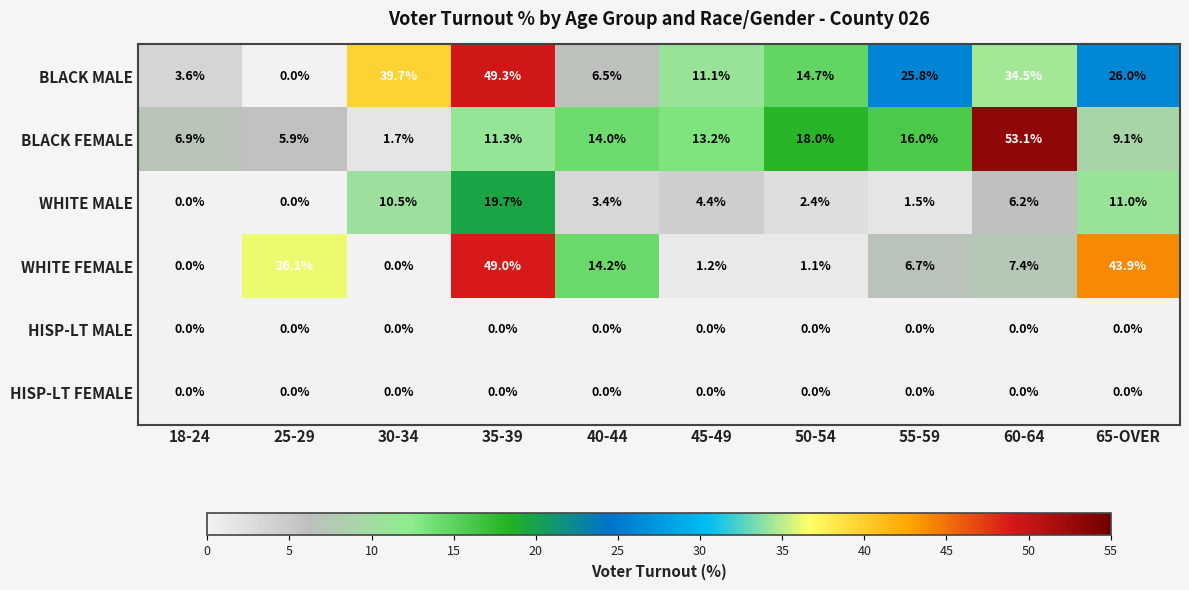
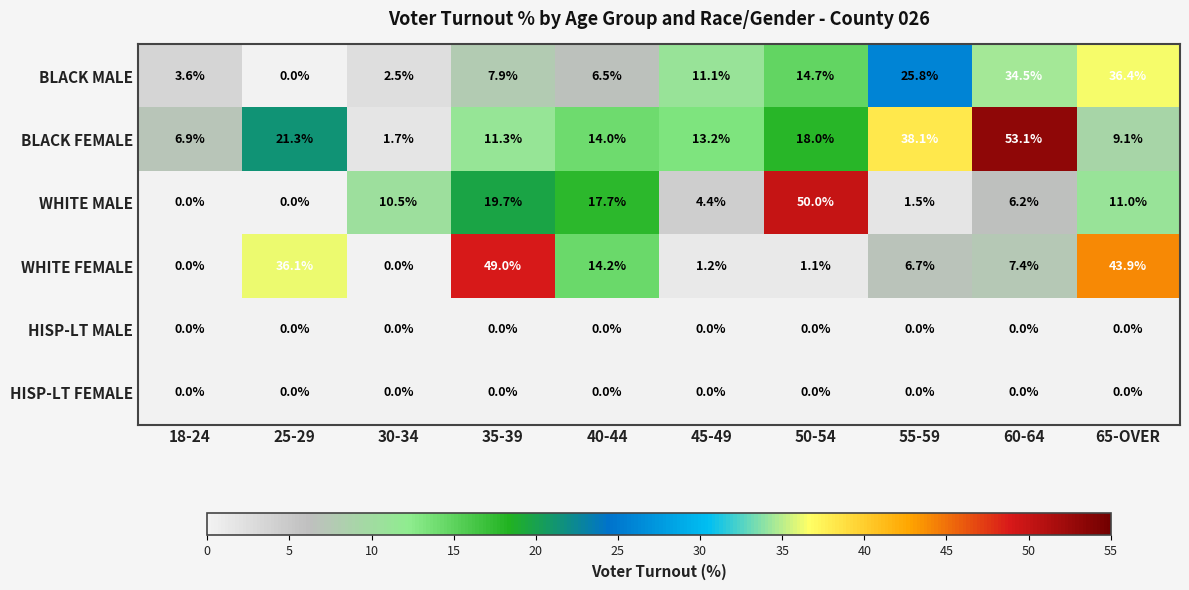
BLACK MALE, 30-34: 39.7% -> 2.5%
BLACK MALE, 35-39: 49.3% -> 7.9%
BLACK MALE, 65-OVER: 26.0% -> 36.4%
BLACK FEMALE, 25-29: 5.9% -> 21.3%
BLACK FEMALE, 55-59: 16.0% -> 38.1%
WHITE MALE, 40-44: 3.4% -> 17.7%
WHITE MALE, 50-54: 2.4% -> 50.0%
